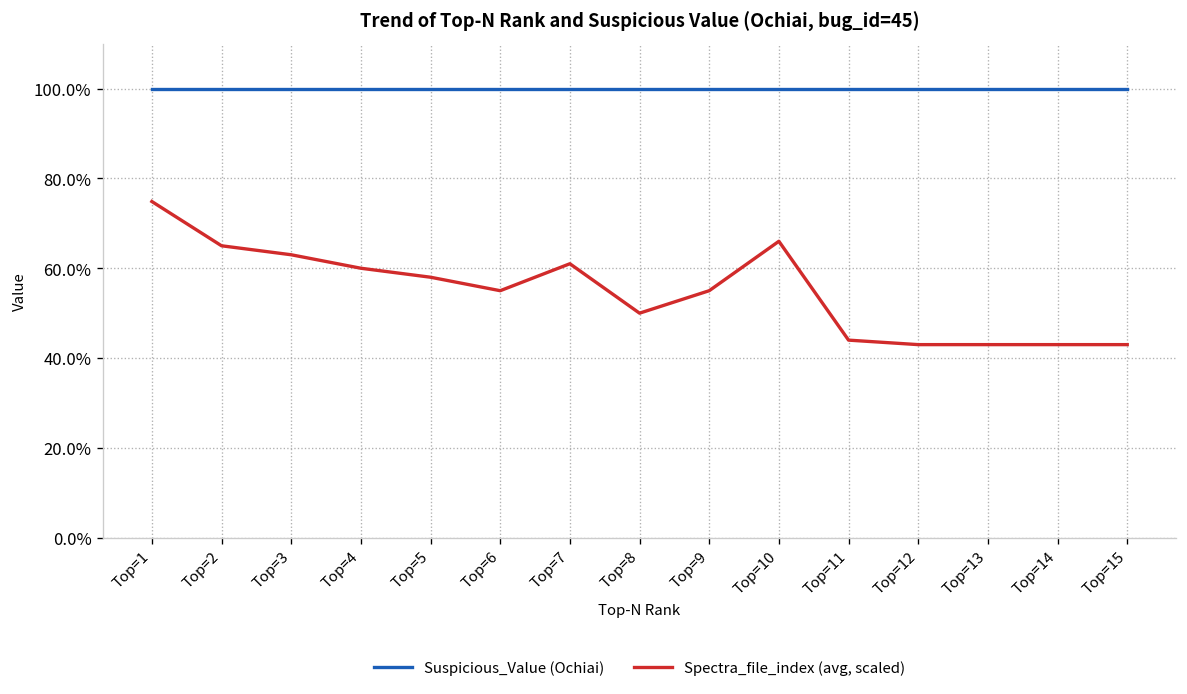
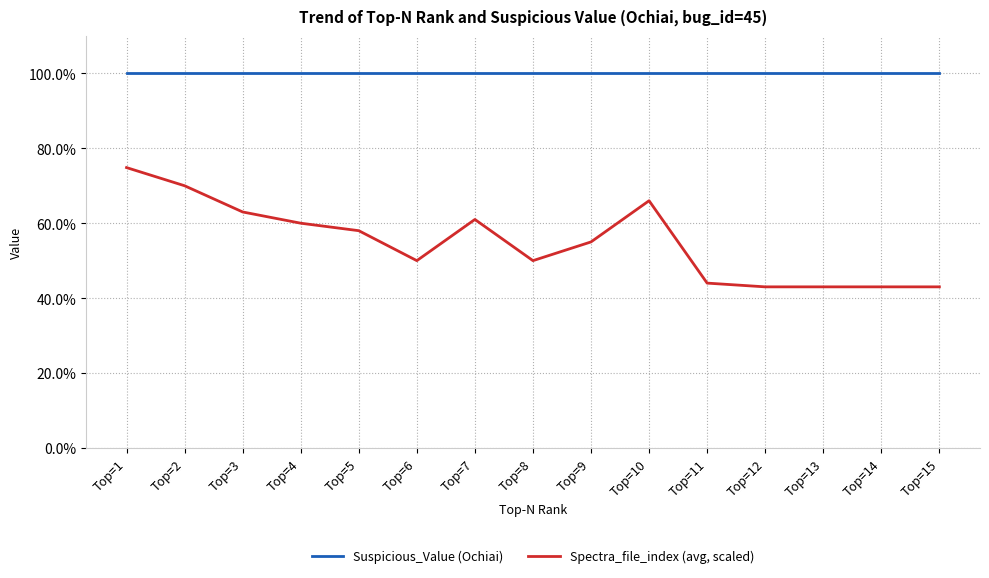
Spectra_file_index (avg, scaled), Top=2: 65% -> 70%
Spectra_file_index (avg, scaled), Top=6: 55% -> 50%
